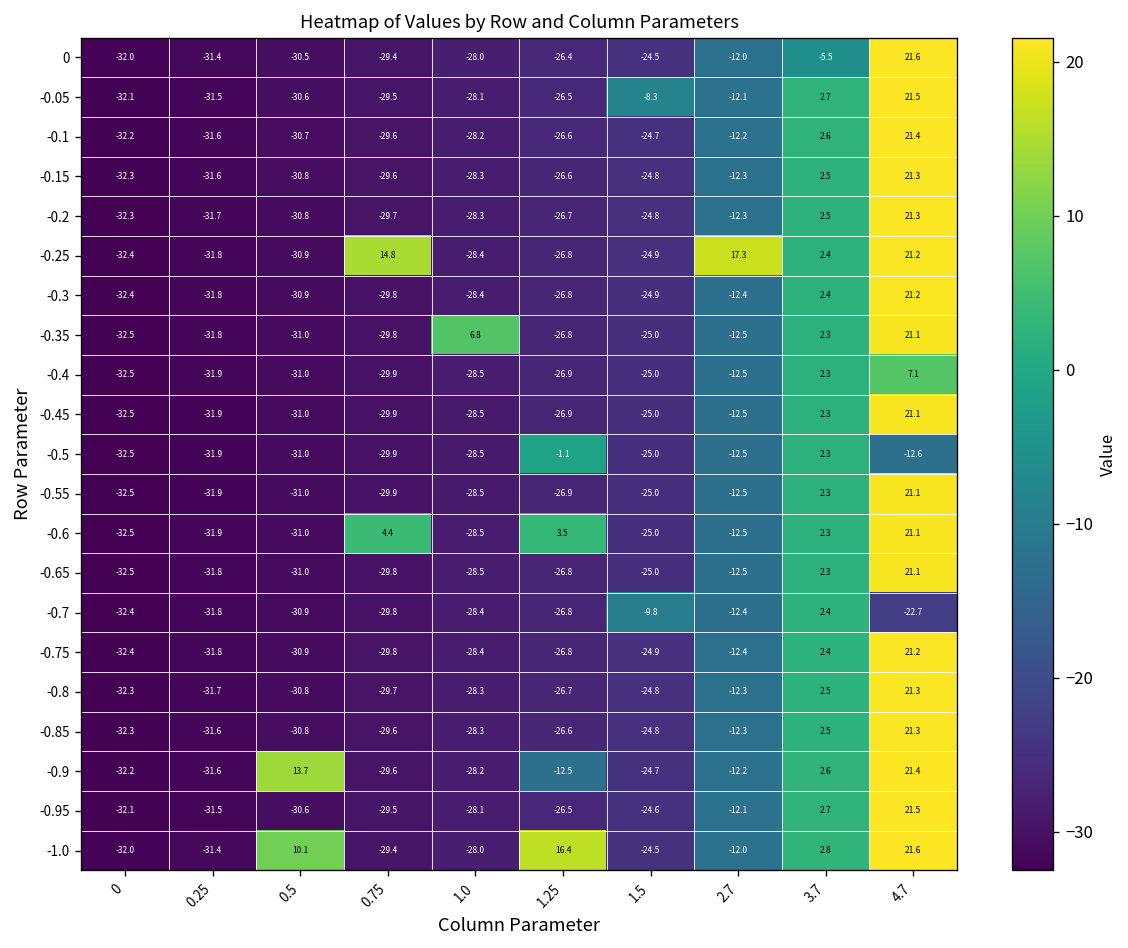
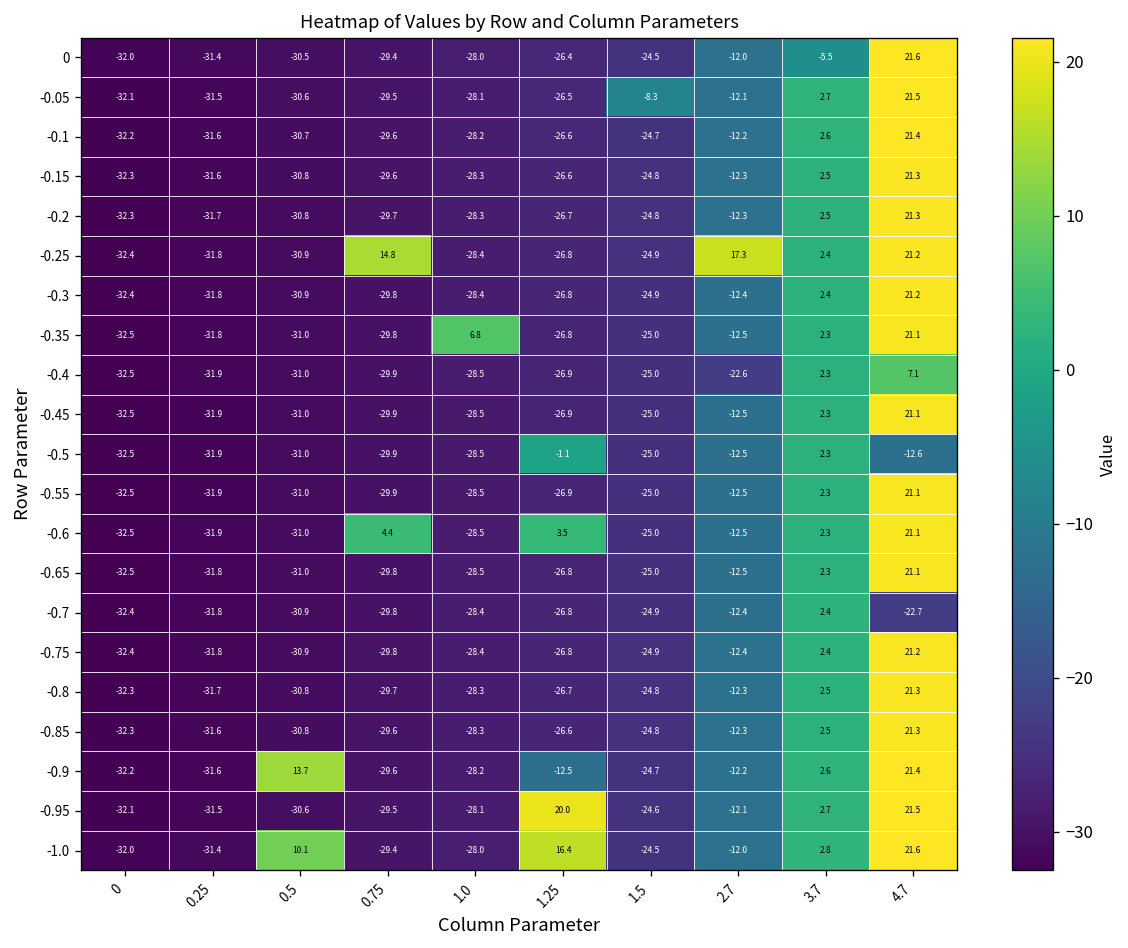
-0.4, 2.7: -12.5 -> -22.6
-0.7, 1.5: -9.8 -> -24.9
-0.95, 1.25: -26.5 -> 20.0
